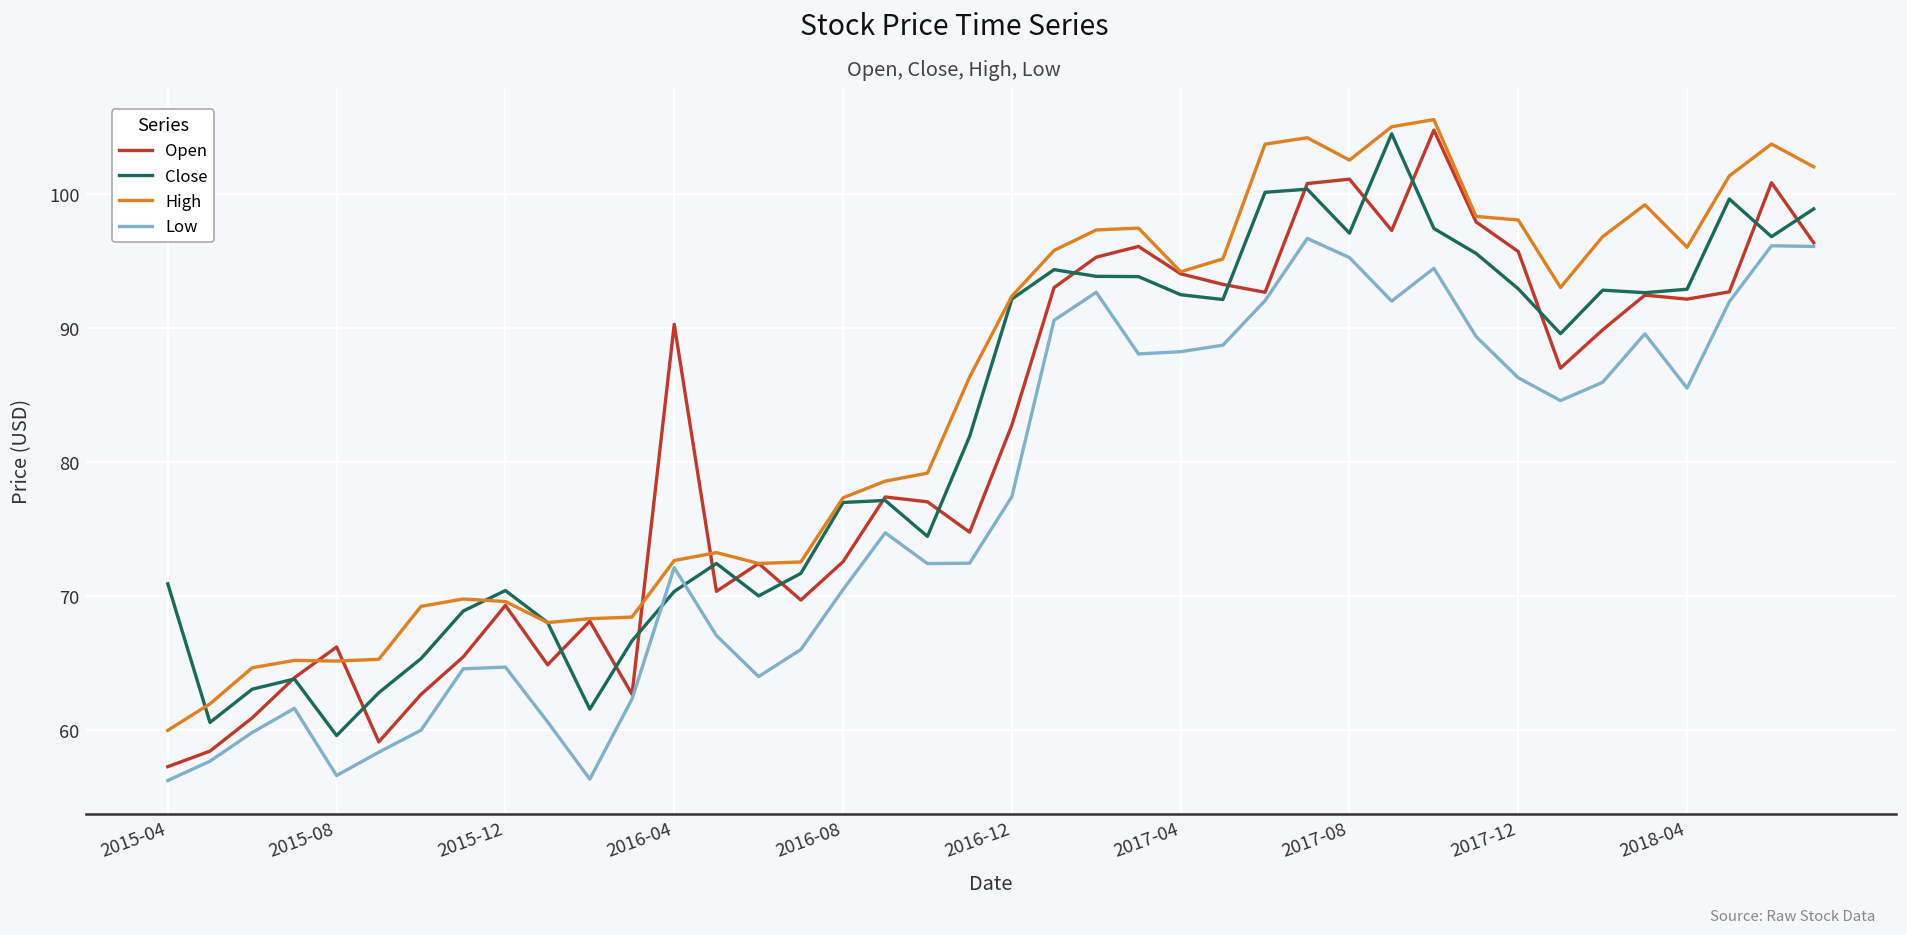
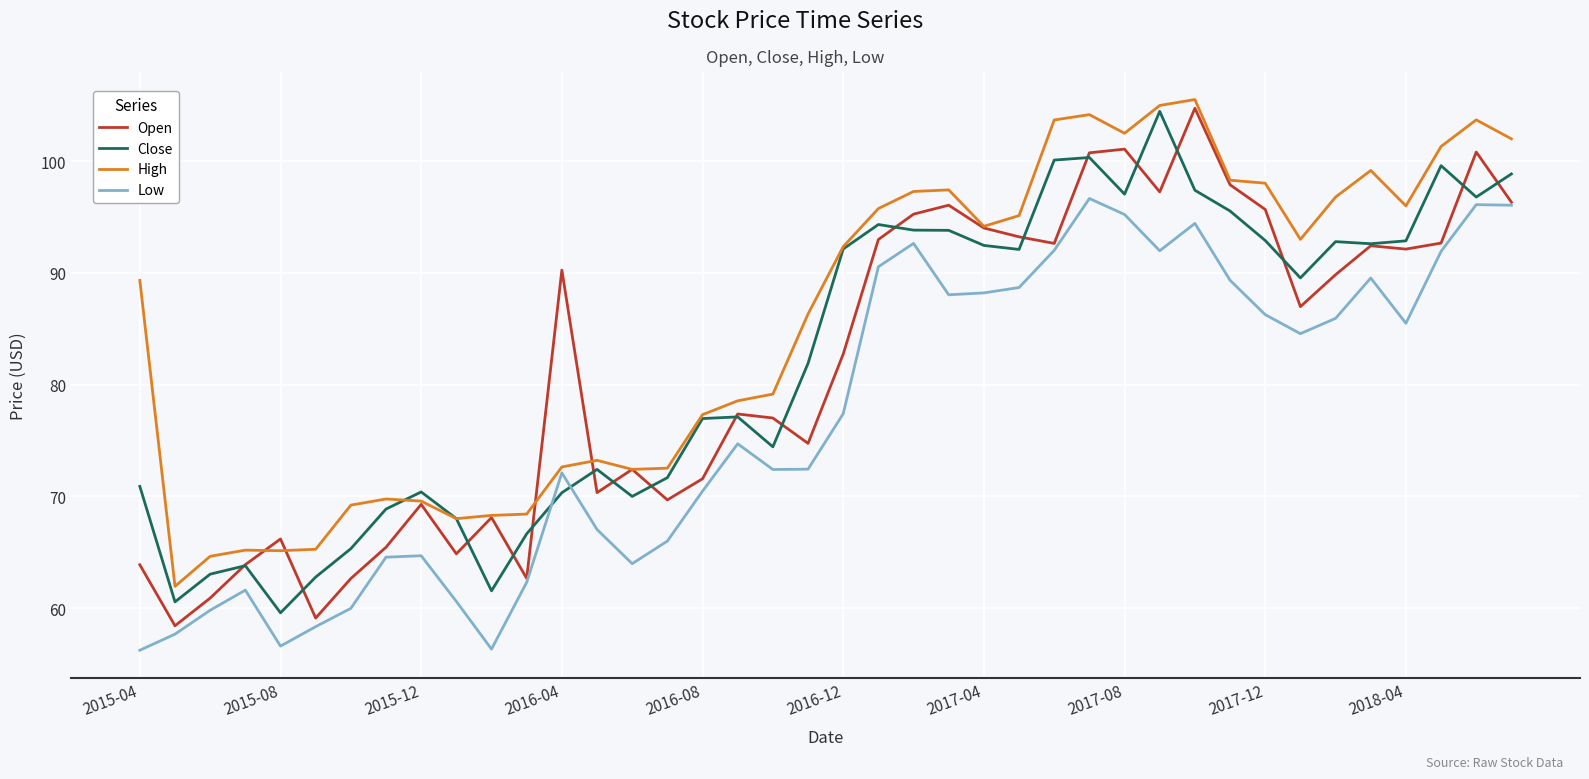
Open, 2015-04: 57.3 -> 63.9
High, 2015-04: 60.0 -> 89.3
Open, 2016-08: 72.5 -> 71.6
